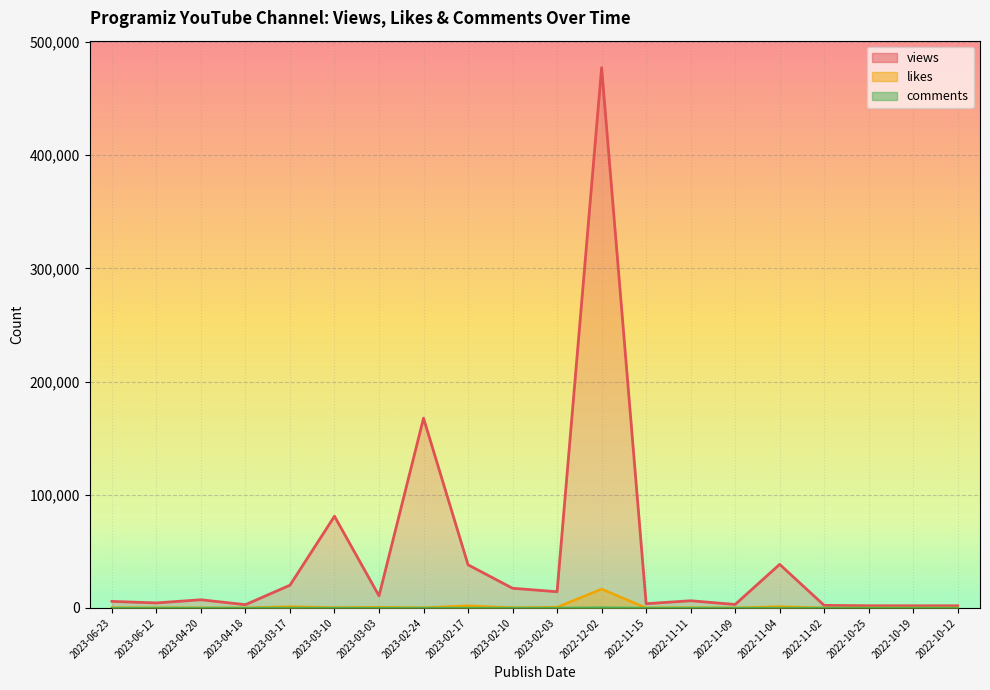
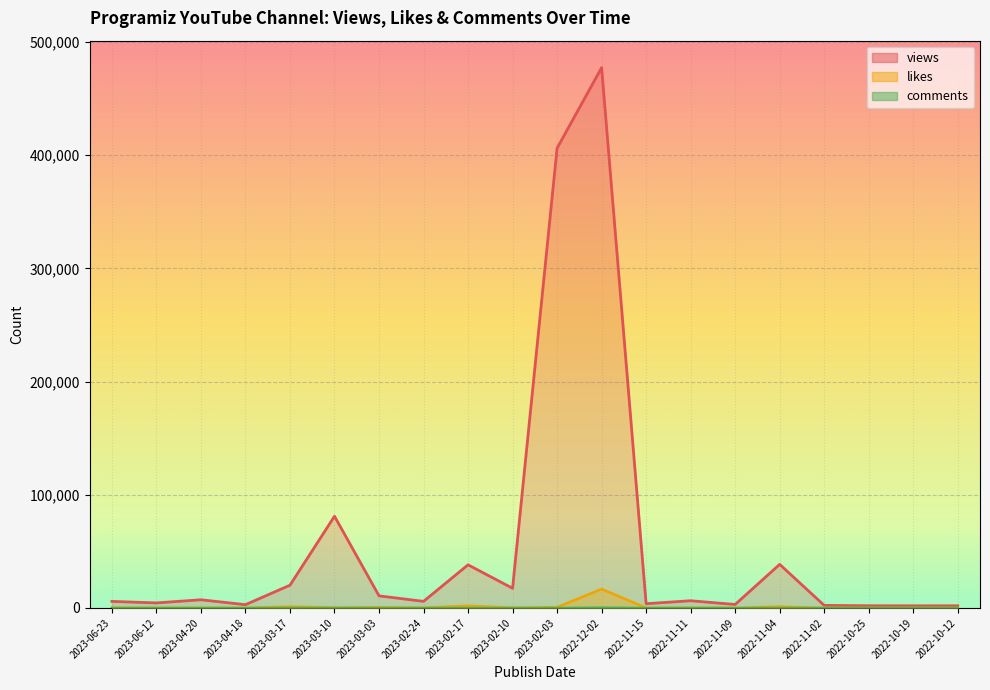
views, 2023-02-24: 168,000 -> 6,000
views, 2023-02-03: 14,000 -> 406,000
